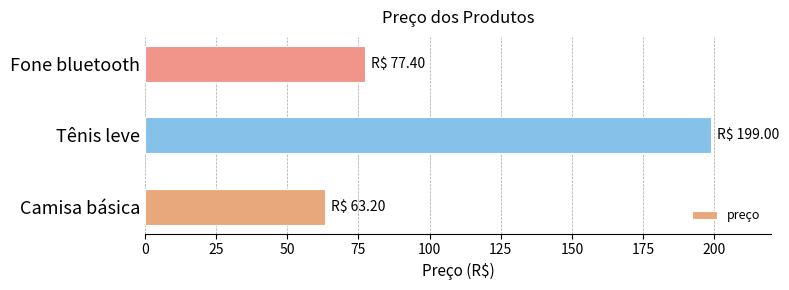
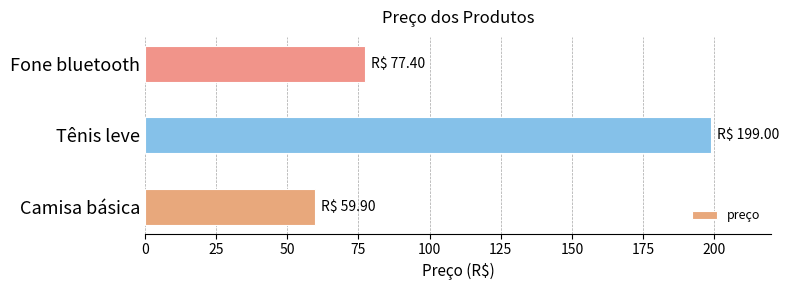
Camisa básica: 63.20 -> 59.90
